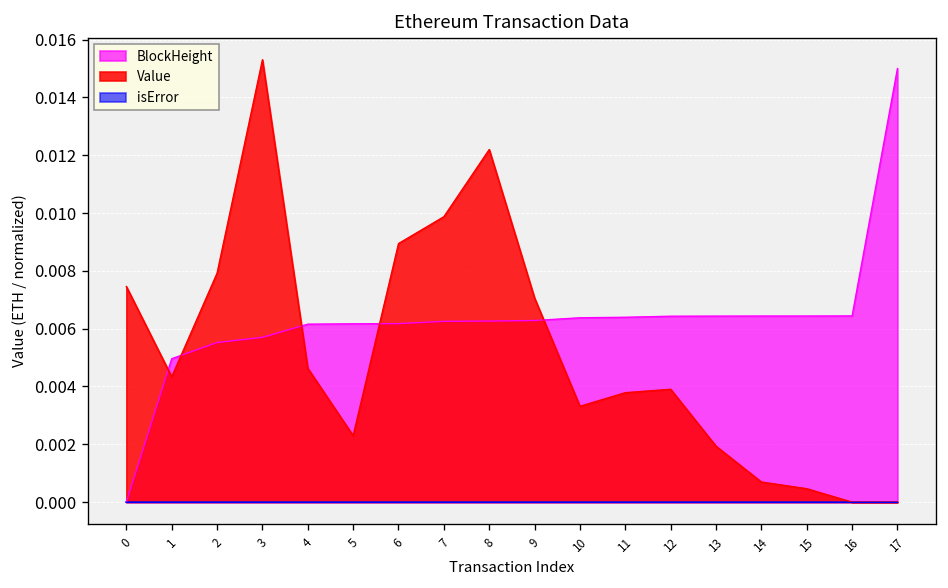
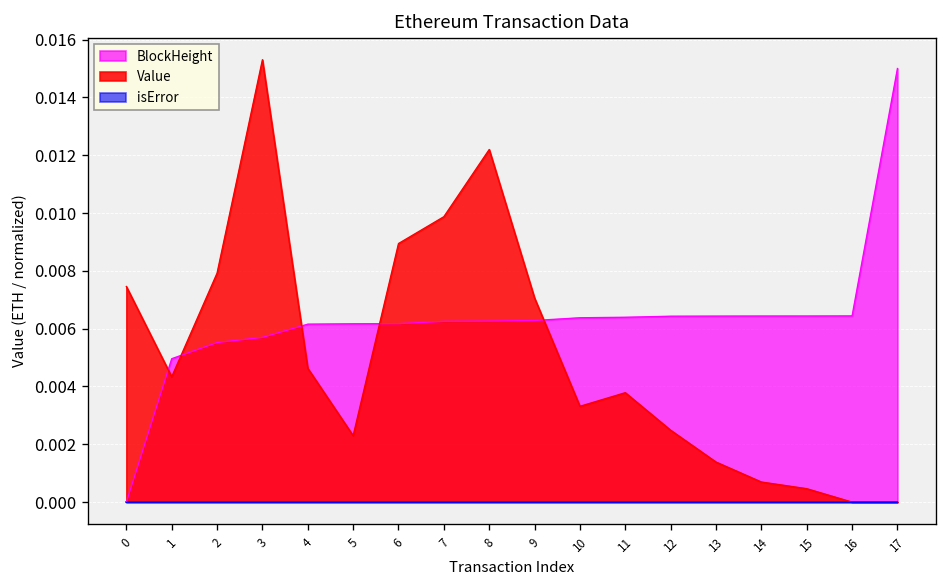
Value, 12: 0.0039 -> 0.0025
Value, 13: 0.0019 -> 0.0014
